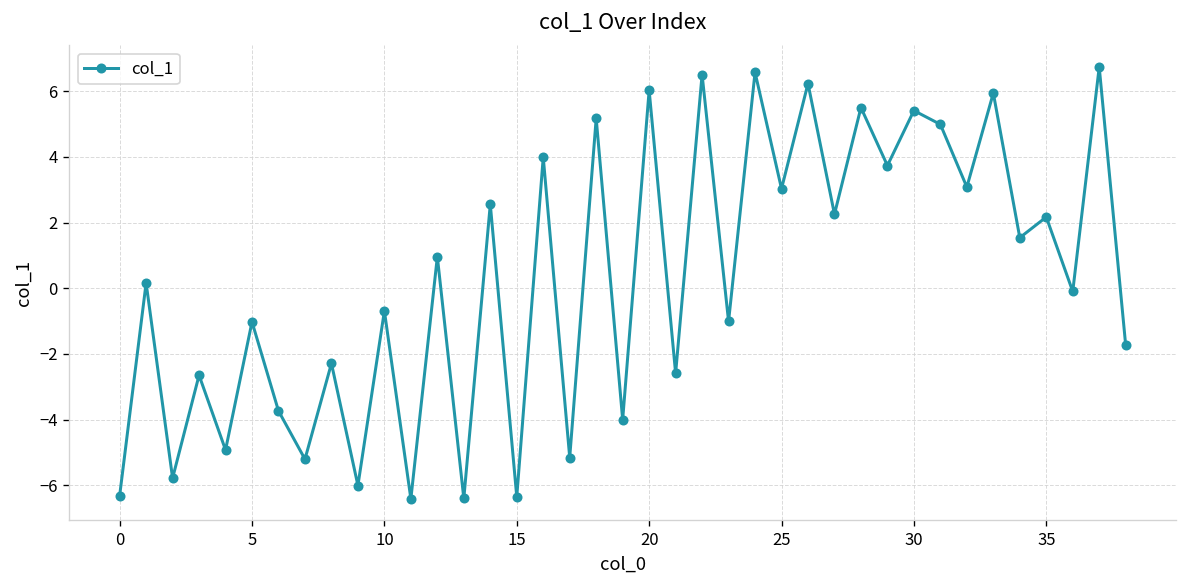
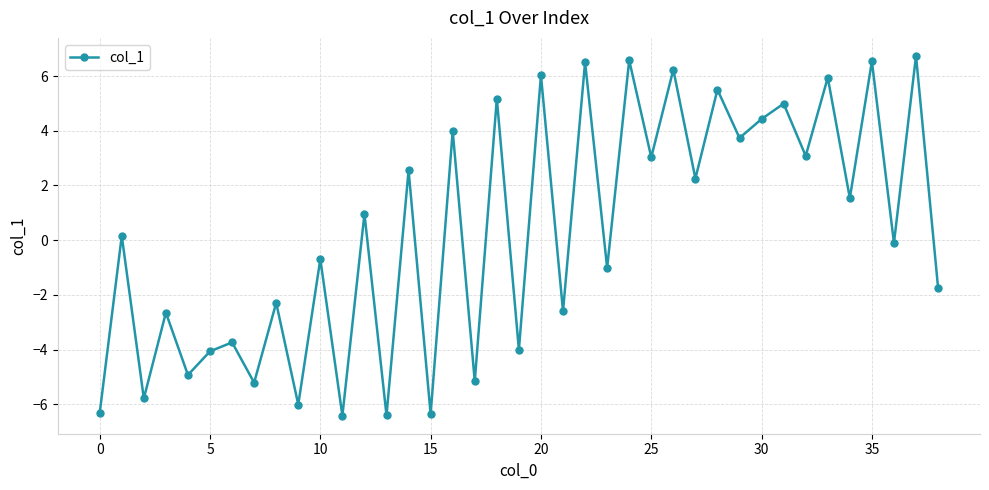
5: -1.0 -> -4.1
30: 5.4 -> 4.4
35: 2.2 -> 6.5
